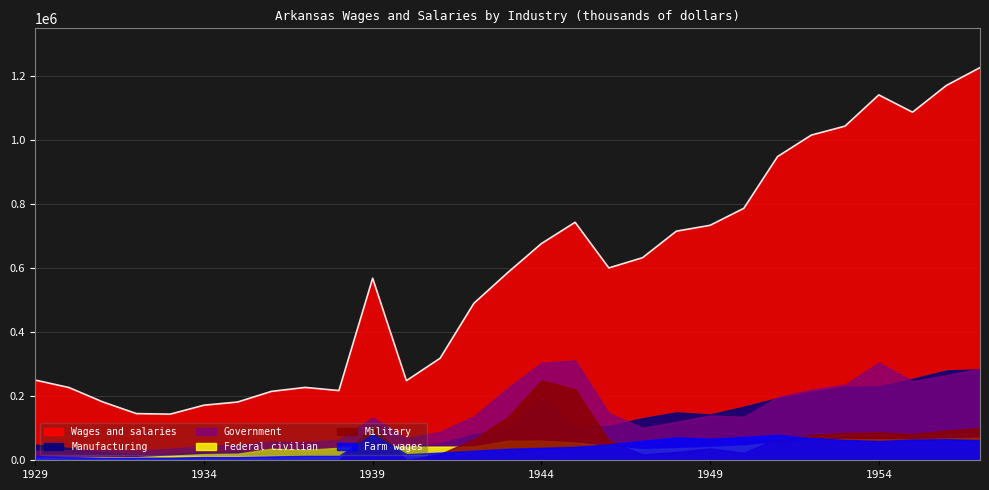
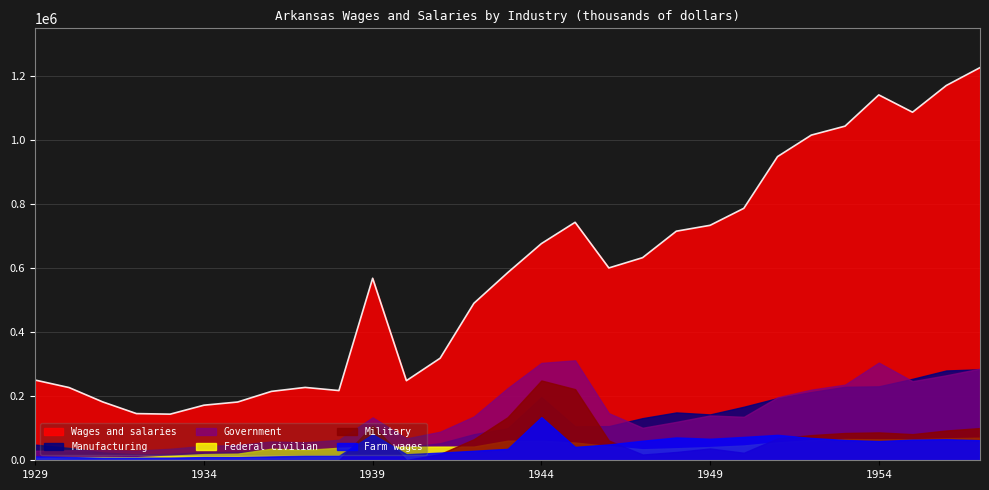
Farm wages, 1944: 40000 -> 140000
